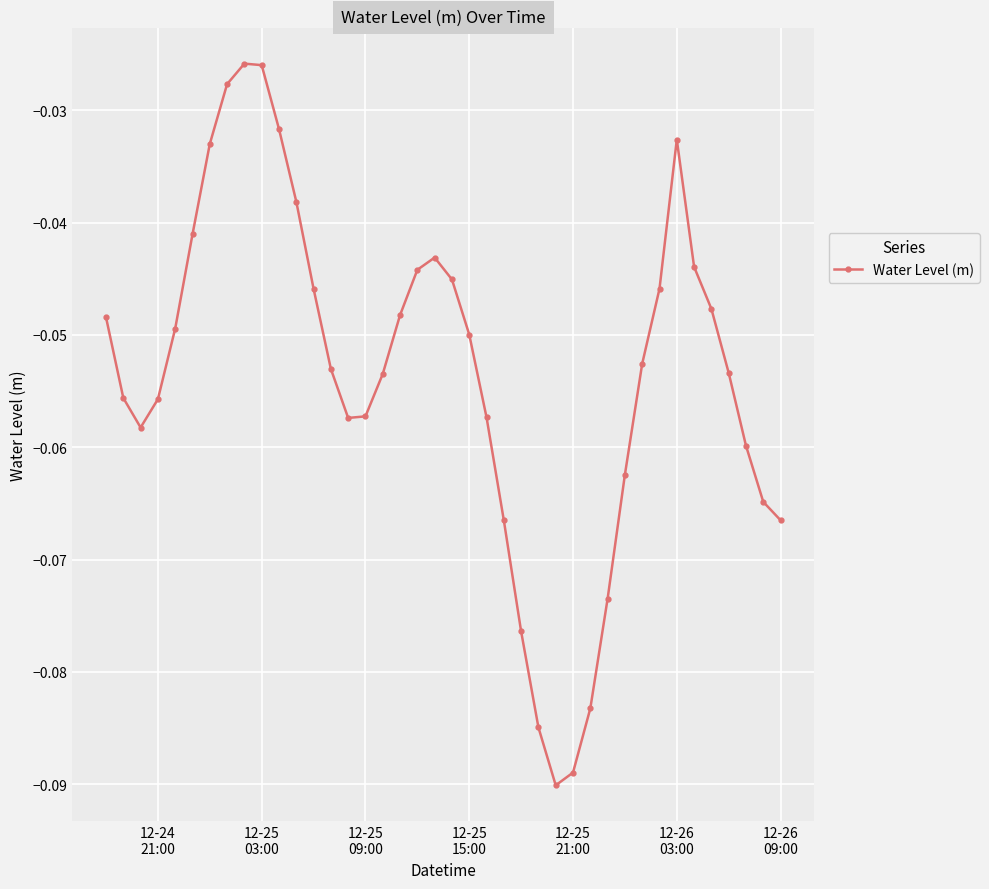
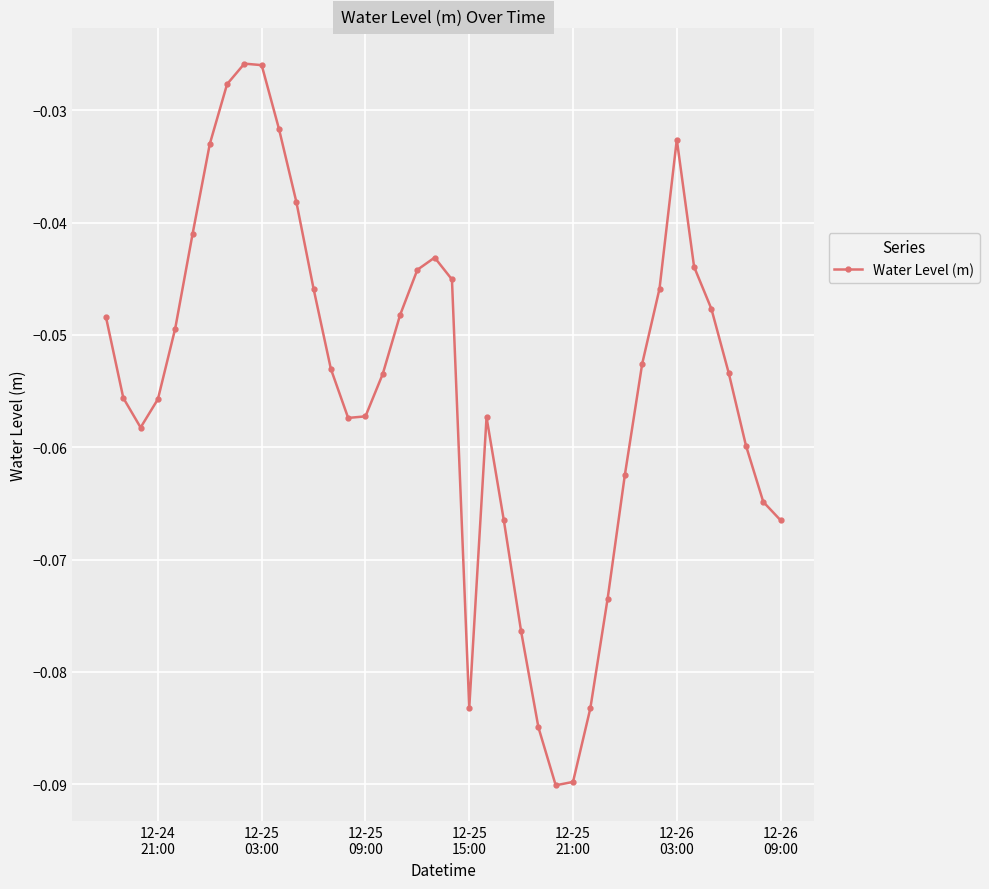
12-25 15:00: -0.0500 -> -0.0832
12-25 21:00: -0.0890 -> -0.0898
